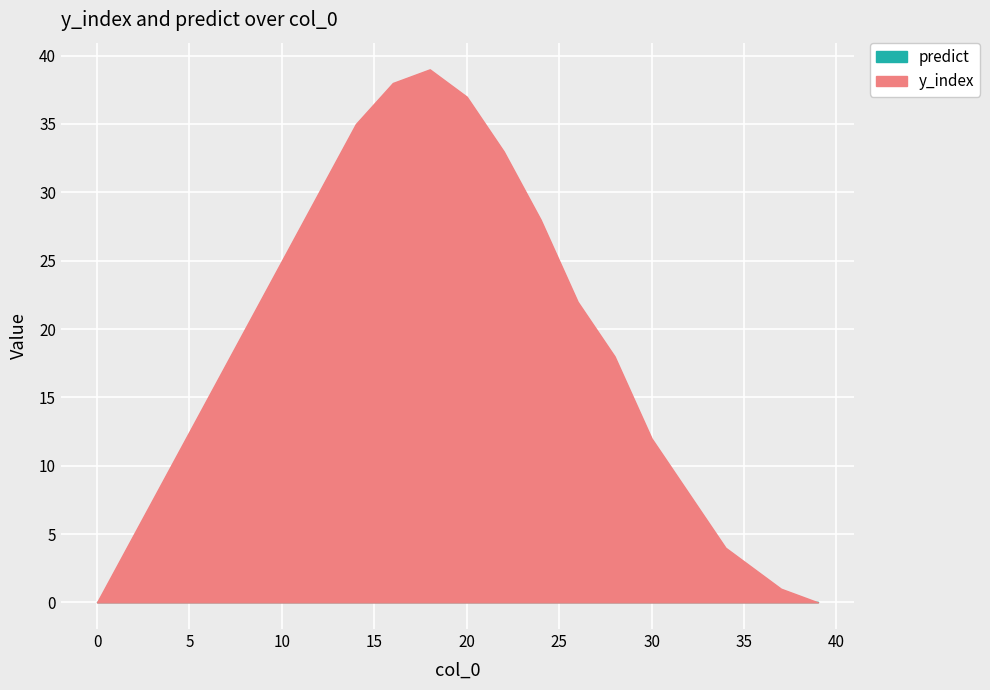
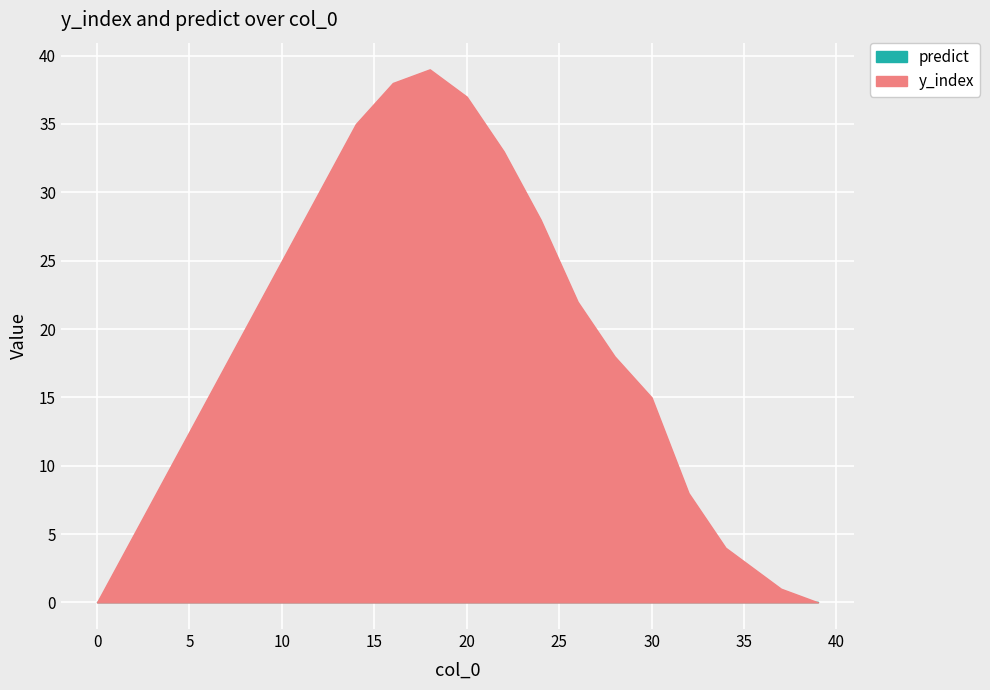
y_index, 30: 12 -> 15
